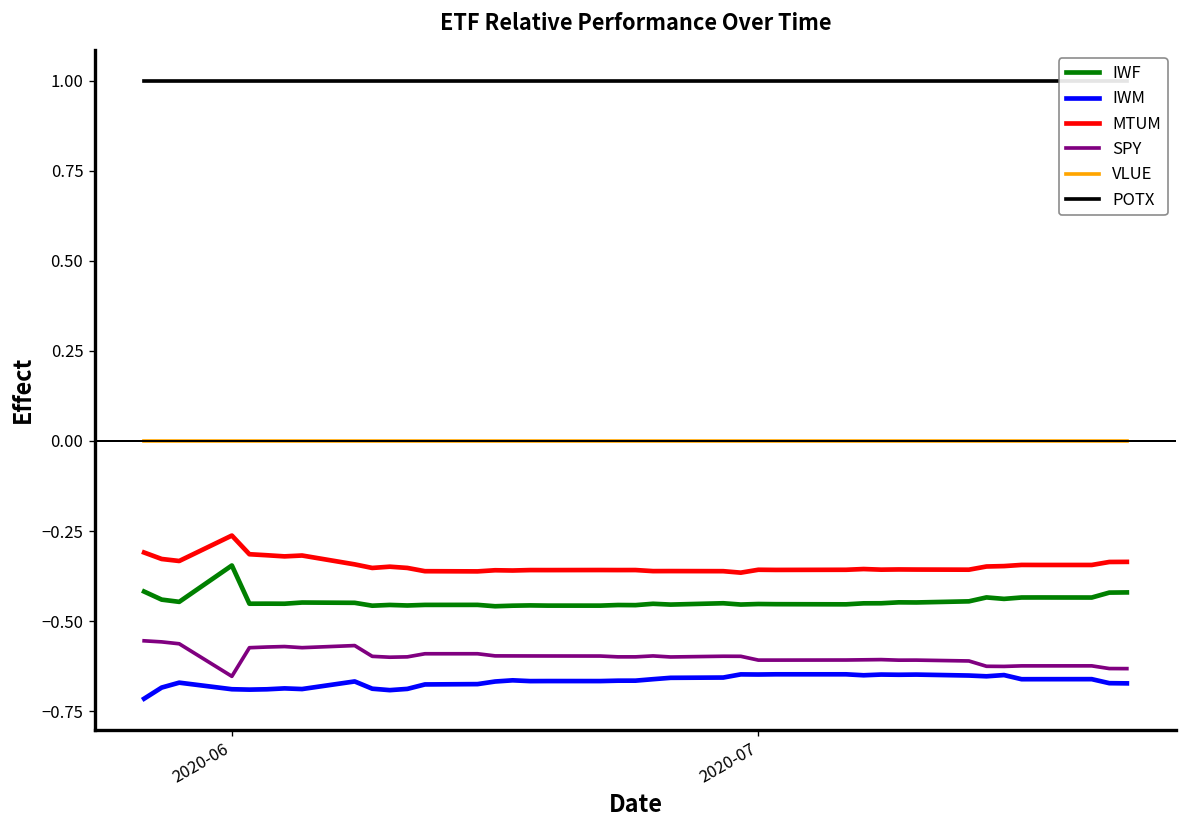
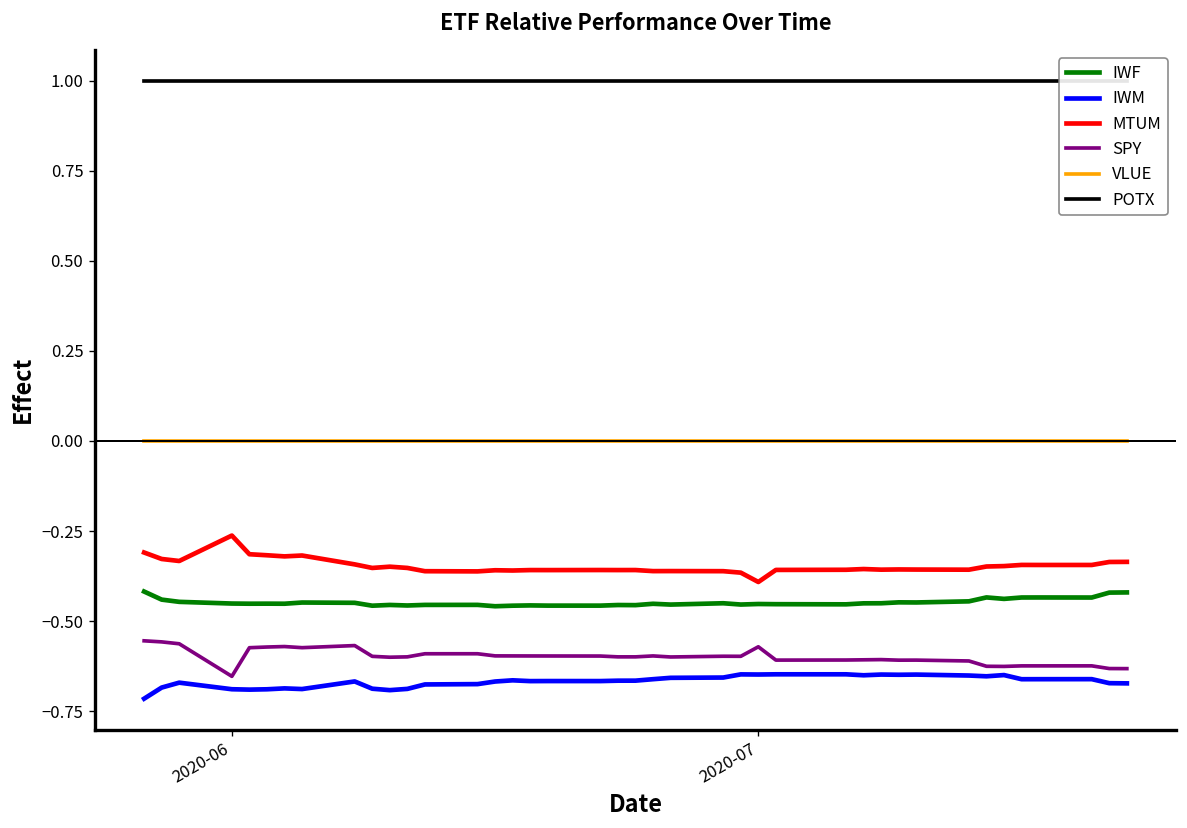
IWF, 2020-06: -0.35 -> -0.45
MTUM, 2020-07: -0.36 -> -0.39
SPY, 2020-07: -0.61 -> -0.57
